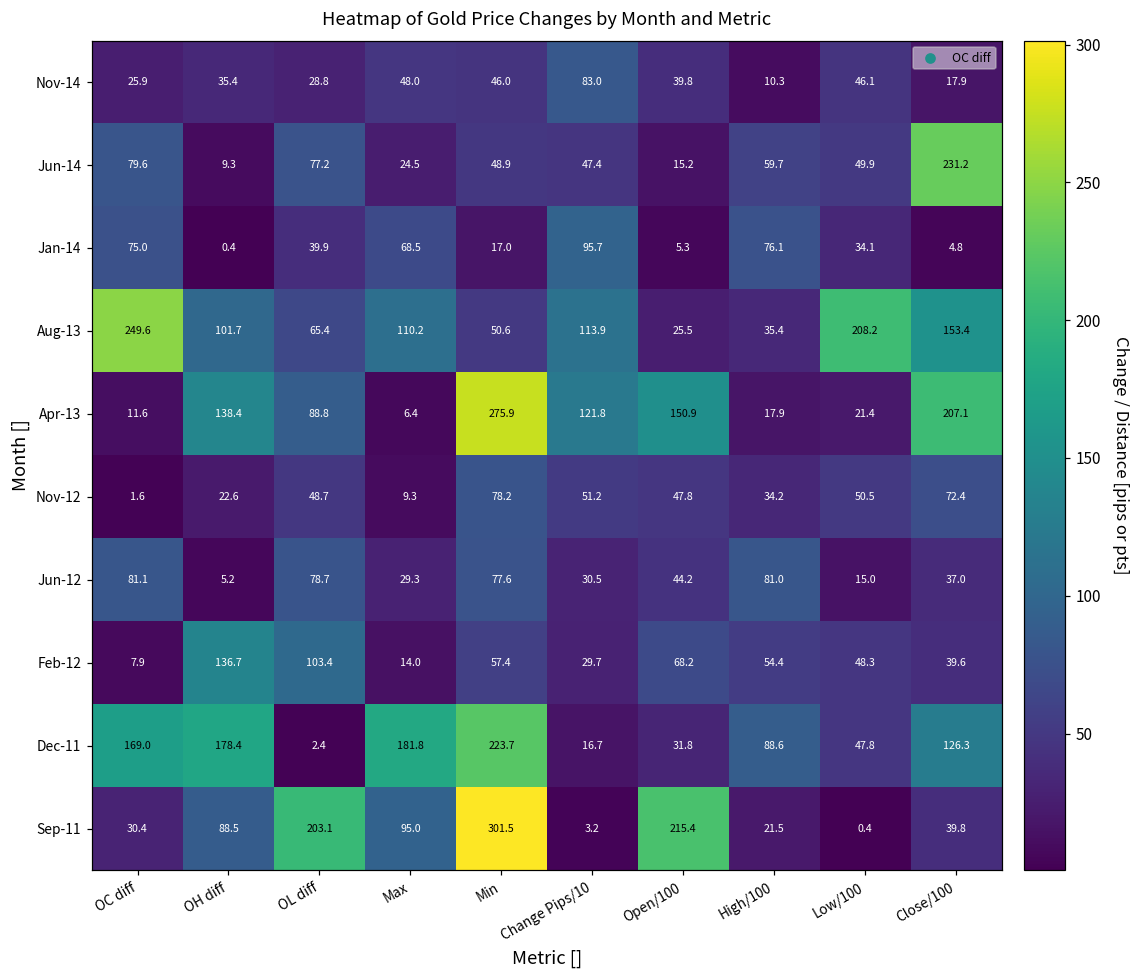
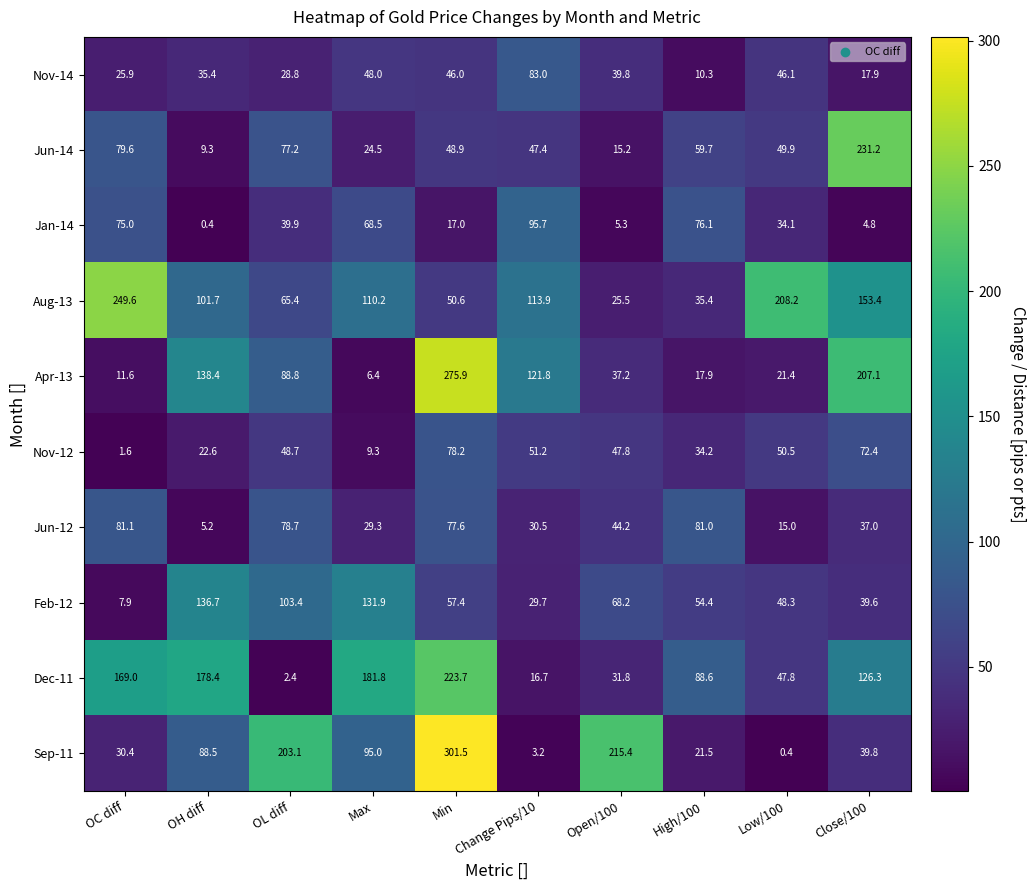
Apr-13, Open/100: 150.9 -> 37.2
Feb-12, Max: 14.0 -> 131.9
